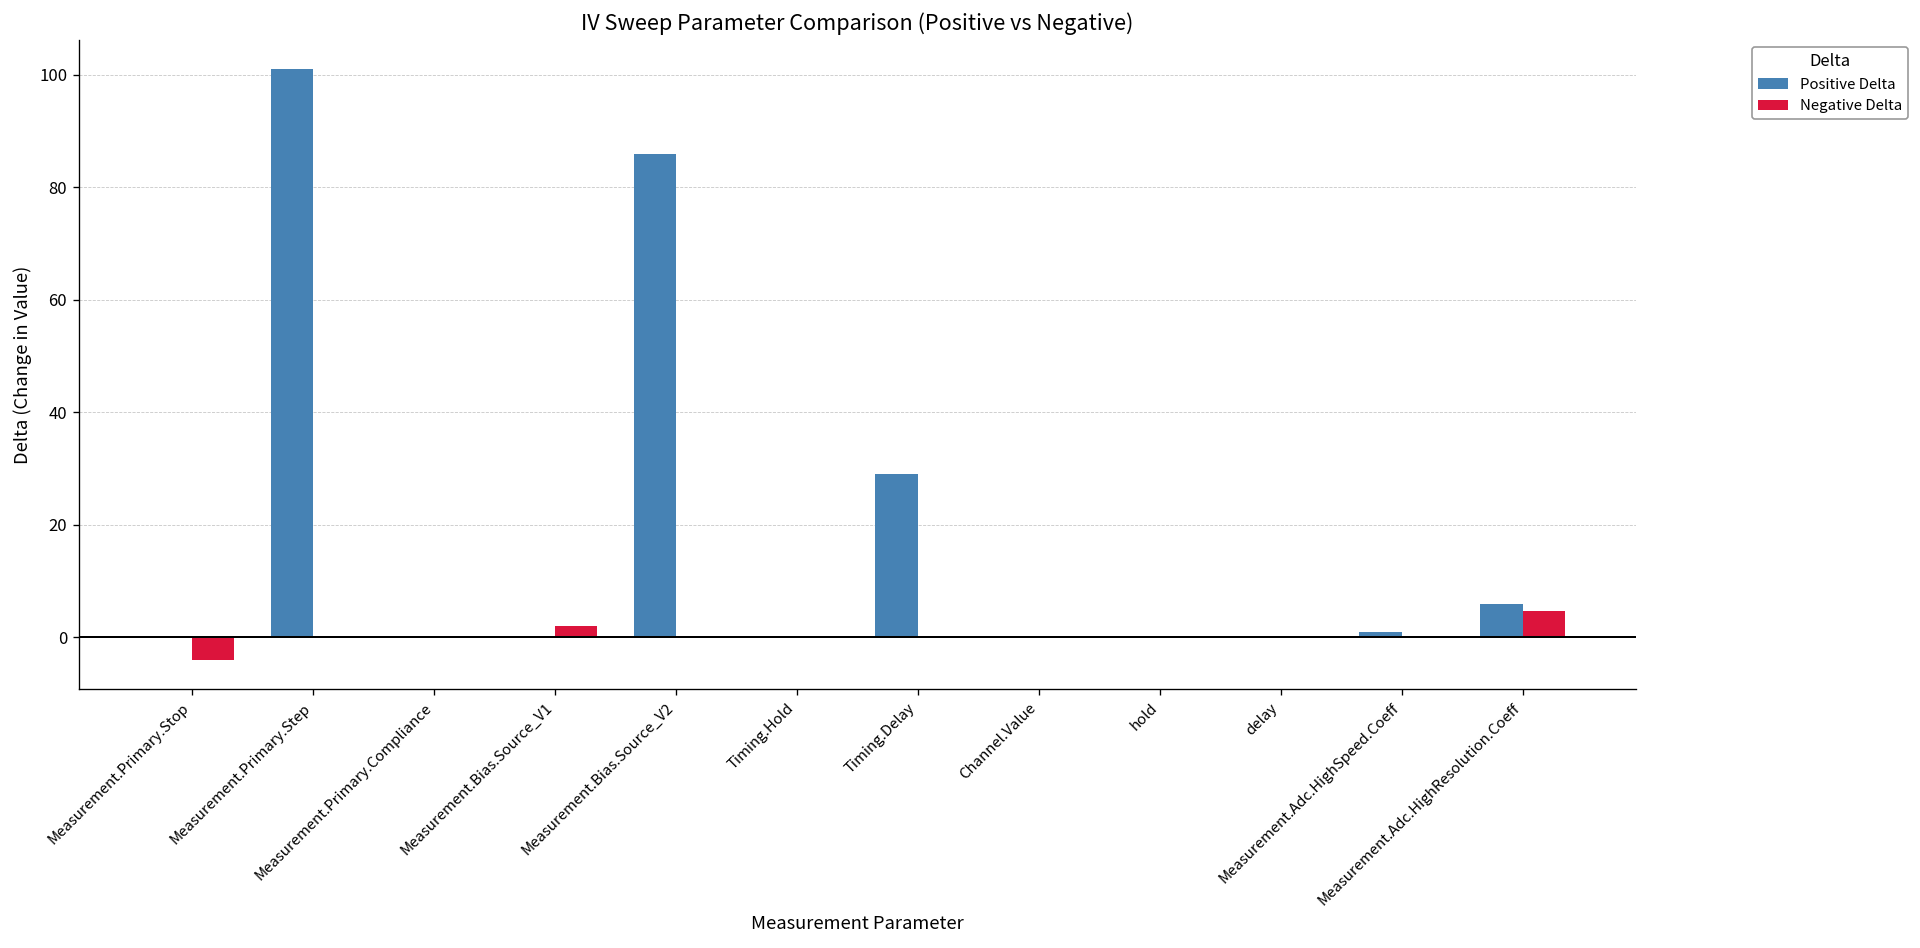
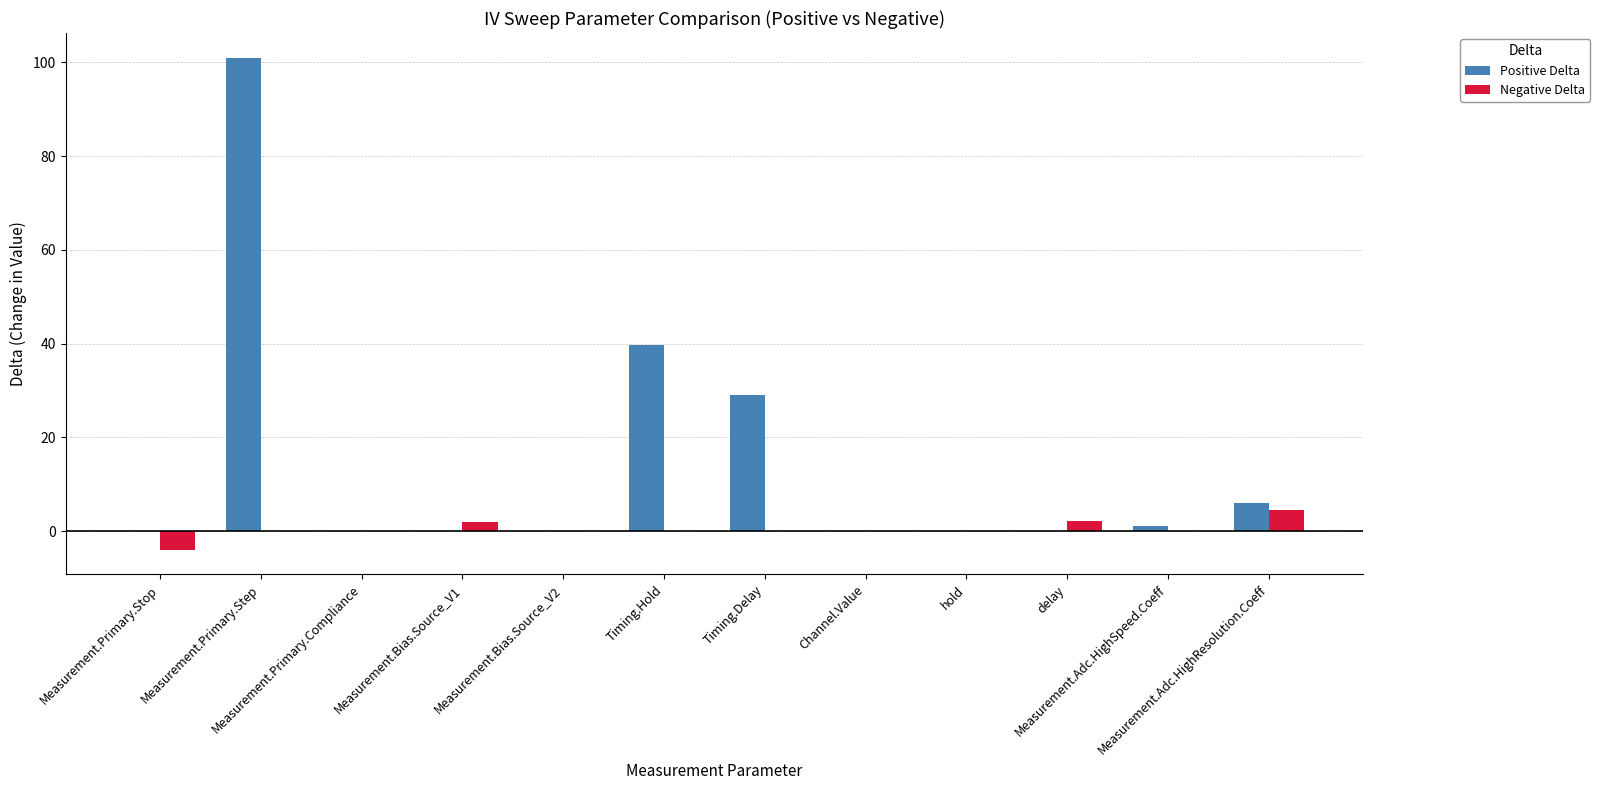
Positive Delta, Measurement.Bias.Source_V2: 86 -> 0
Positive Delta, Timing.Hold: 0 -> 40
Negative Delta, delay: 0 -> 2
